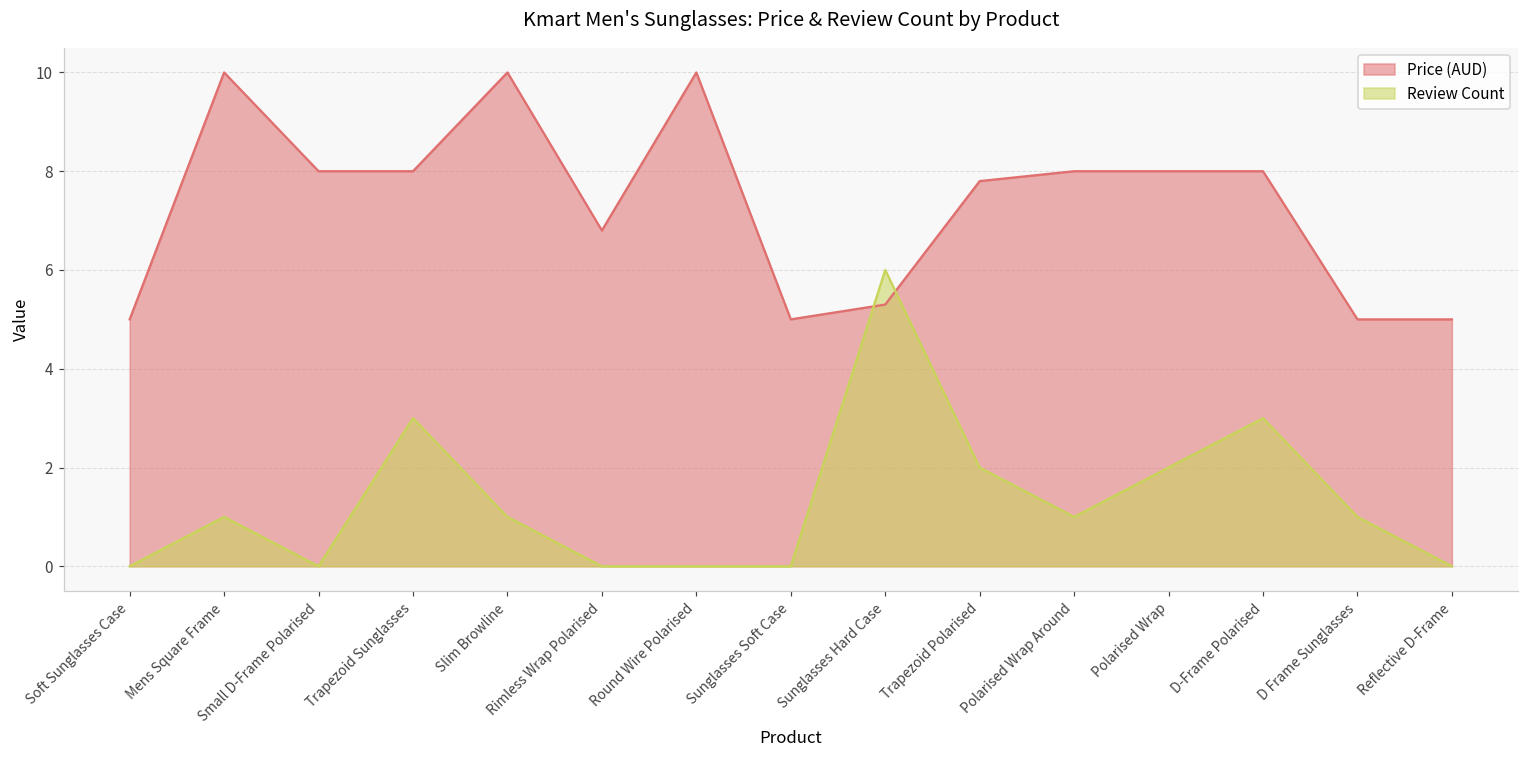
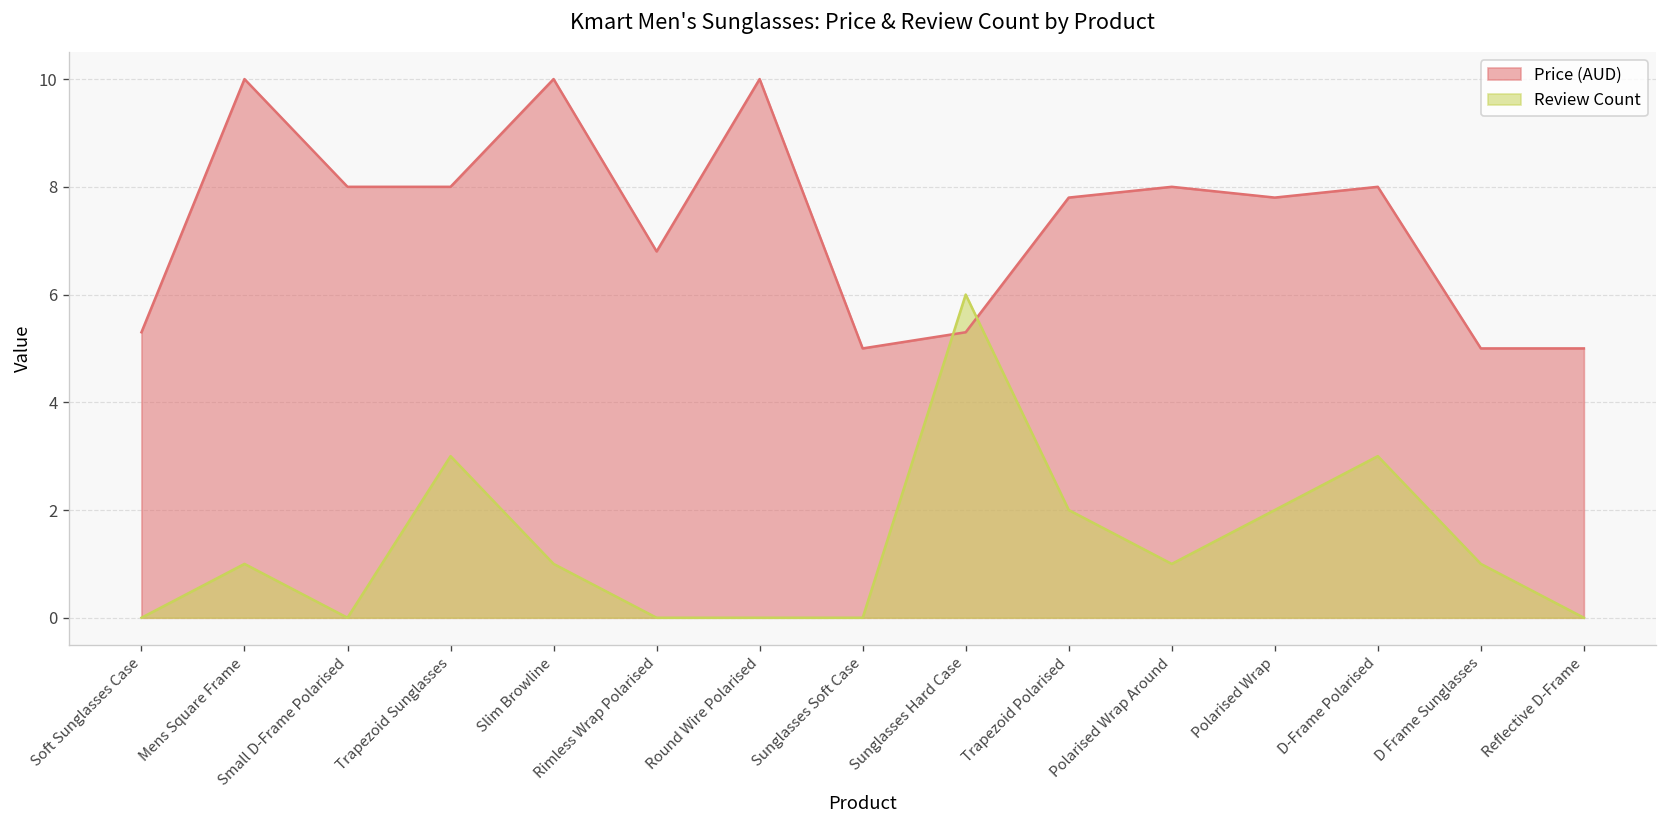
Price (AUD), Soft Sunglasses Case: 5.0 -> 5.3
Price (AUD), Polarised Wrap: 8.0 -> 7.8
